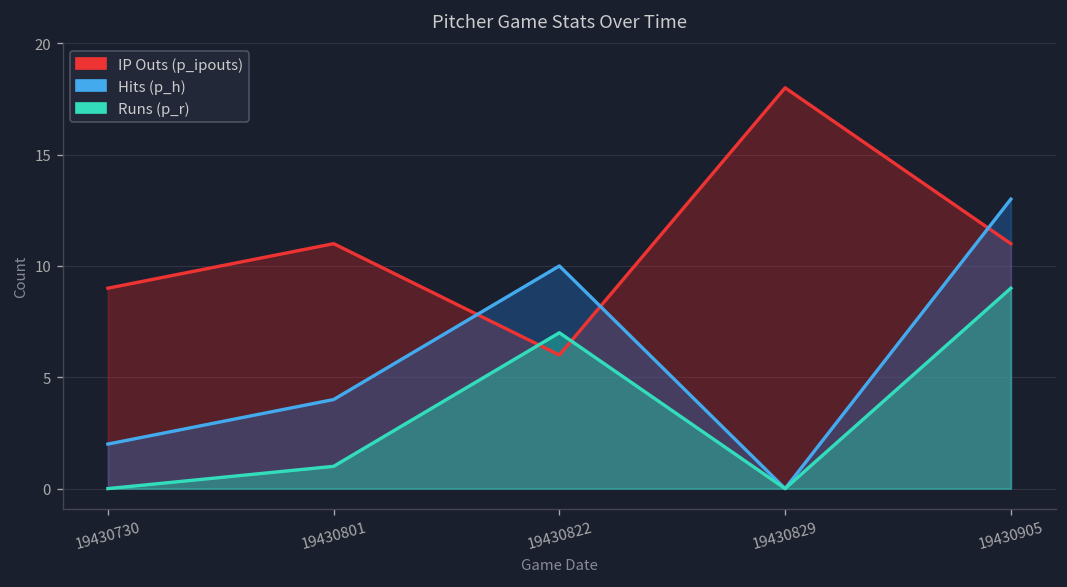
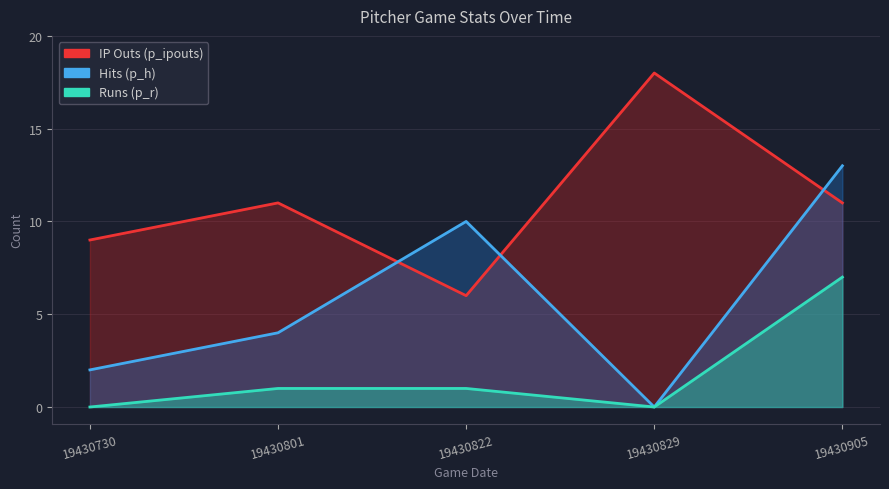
Runs (p_r), 19430822: 7 -> 1
Runs (p_r), 19430905: 9 -> 7
